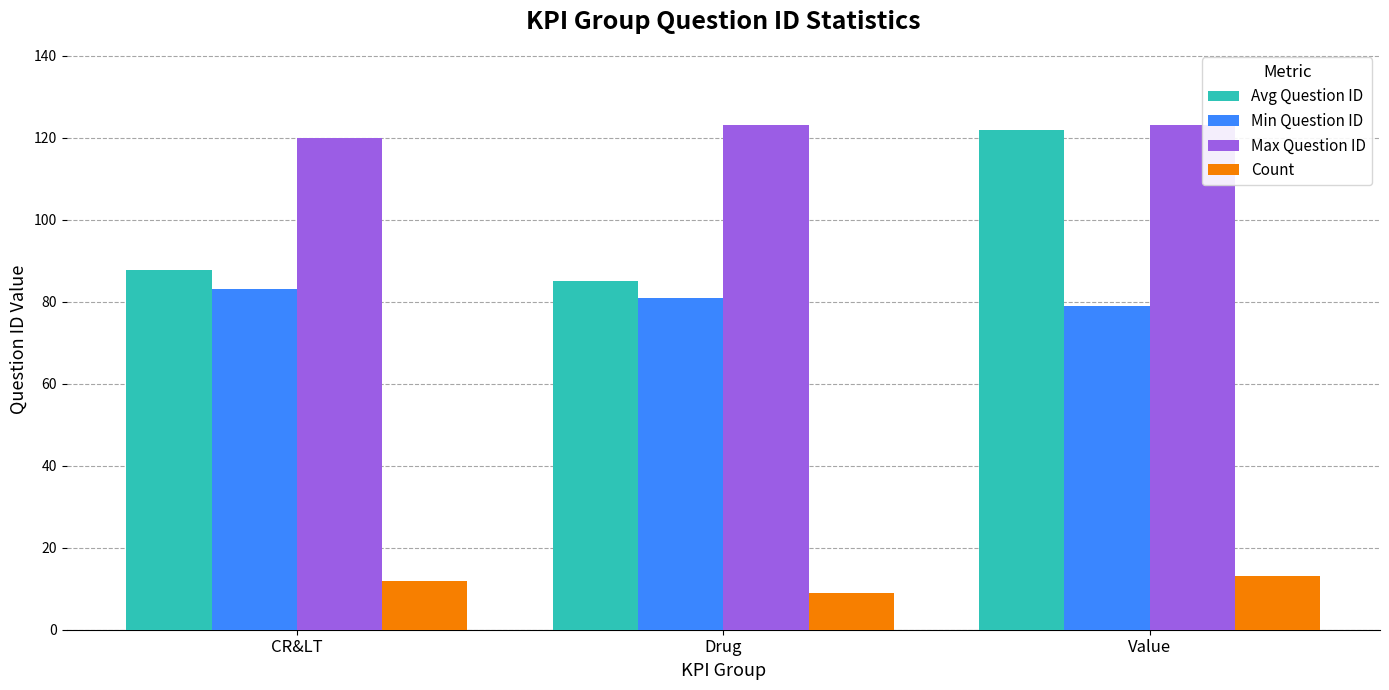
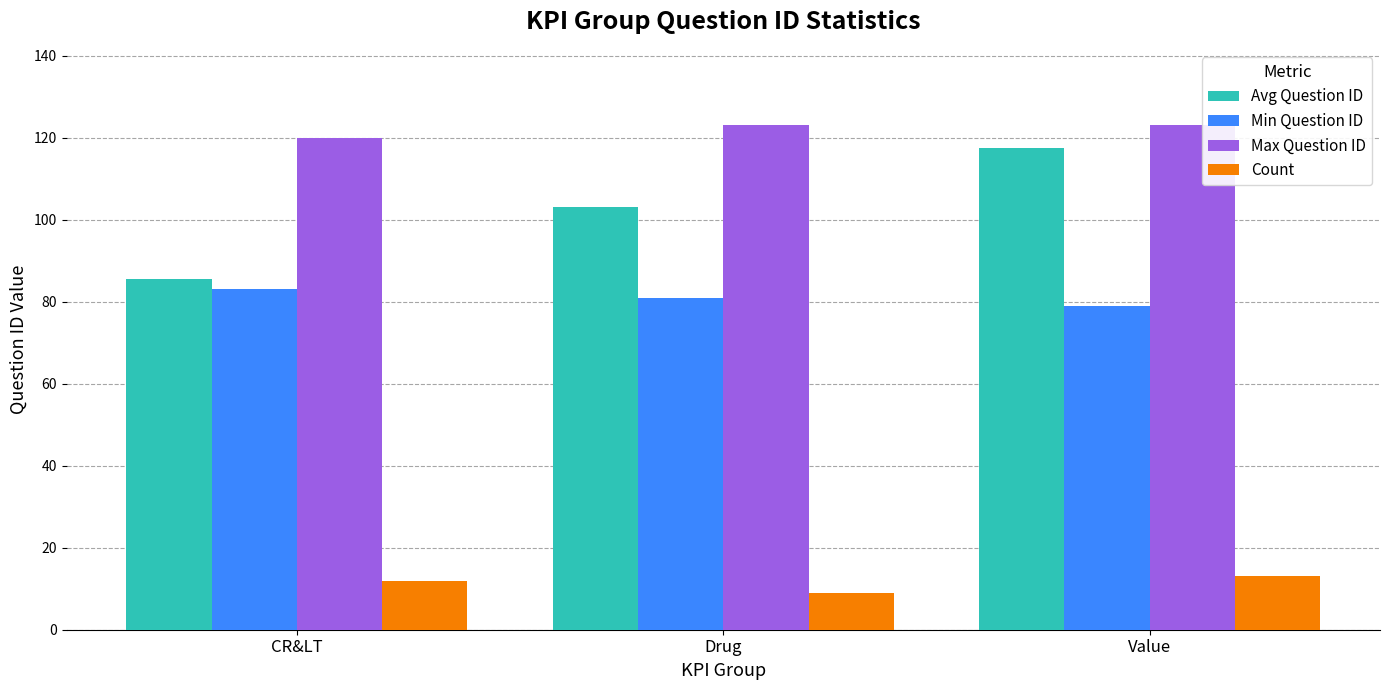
Avg Question ID, CR&LT: 88 -> 85
Avg Question ID, Drug: 85 -> 103
Avg Question ID, Value: 122 -> 117
